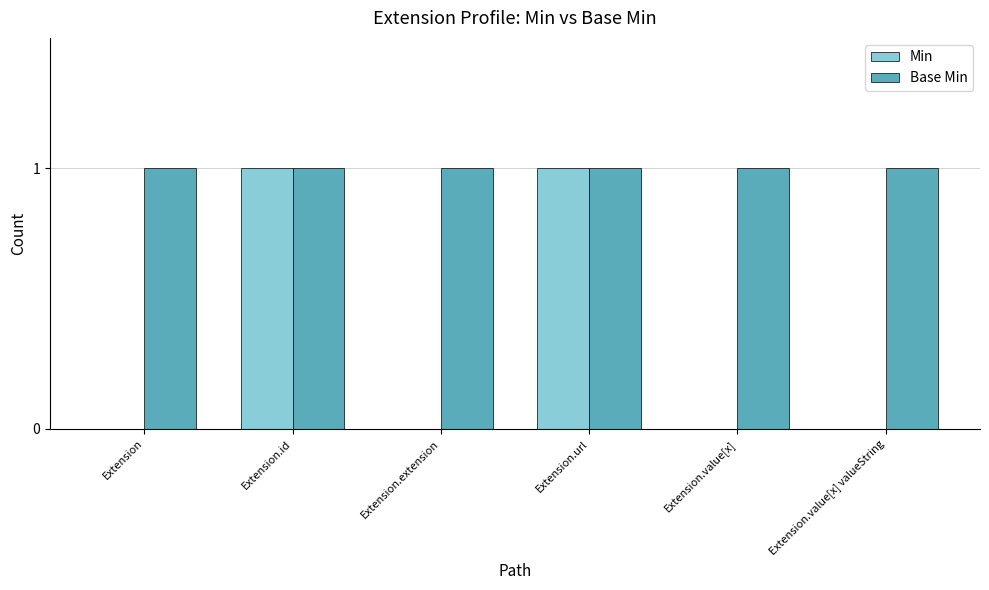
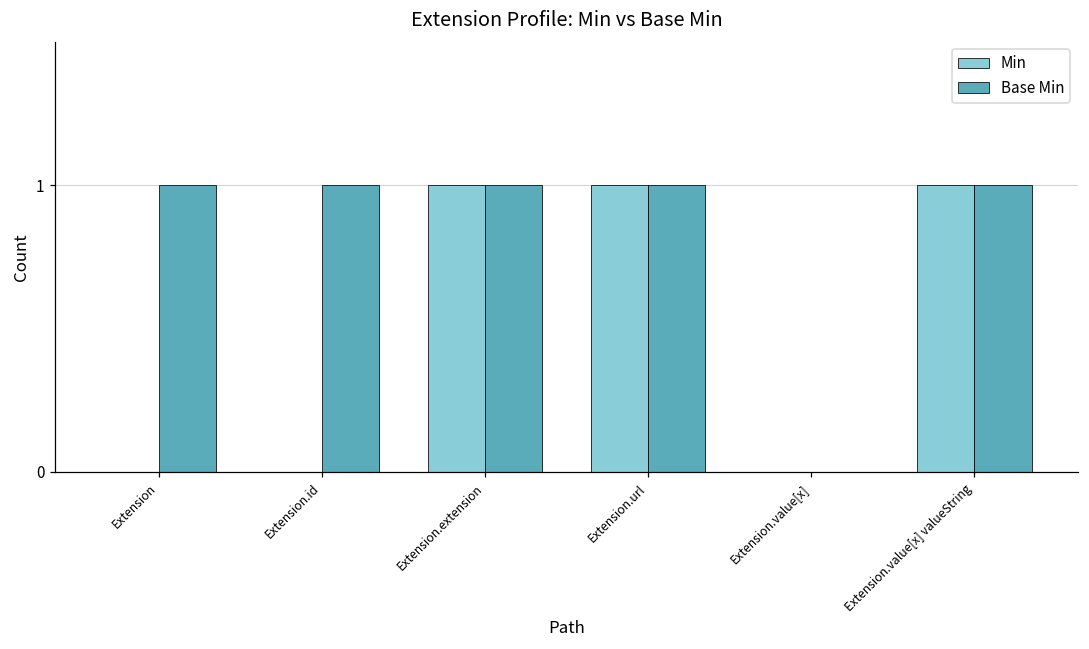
Min, Extension.id: 1 -> 0
Min, Extension.extension: 0 -> 1
Base Min, Extension.value[x]: 1 -> 0
Min, Extension.value[x] valueString: 0 -> 1
